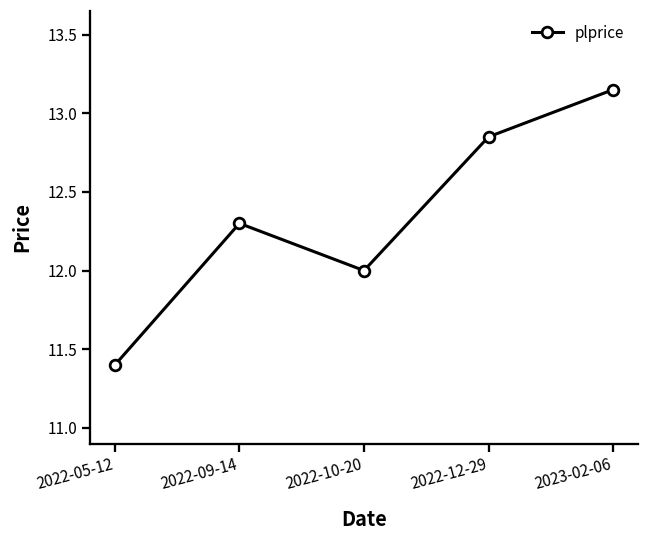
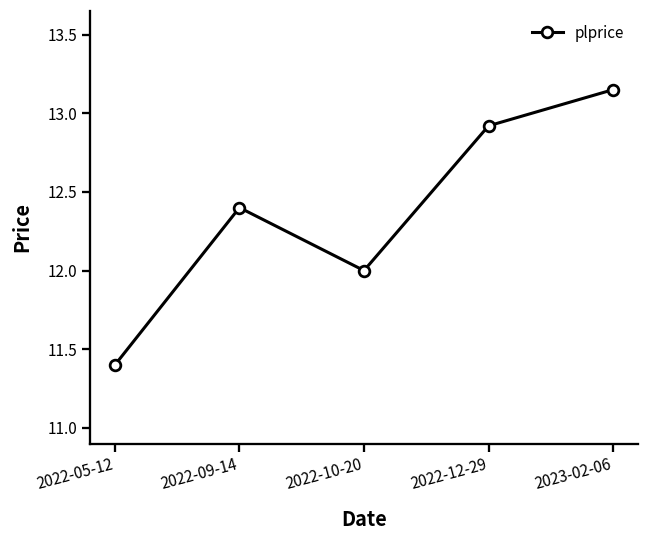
2022-09-14: 12.3 -> 12.4
2022-12-29: 12.85 -> 12.92
